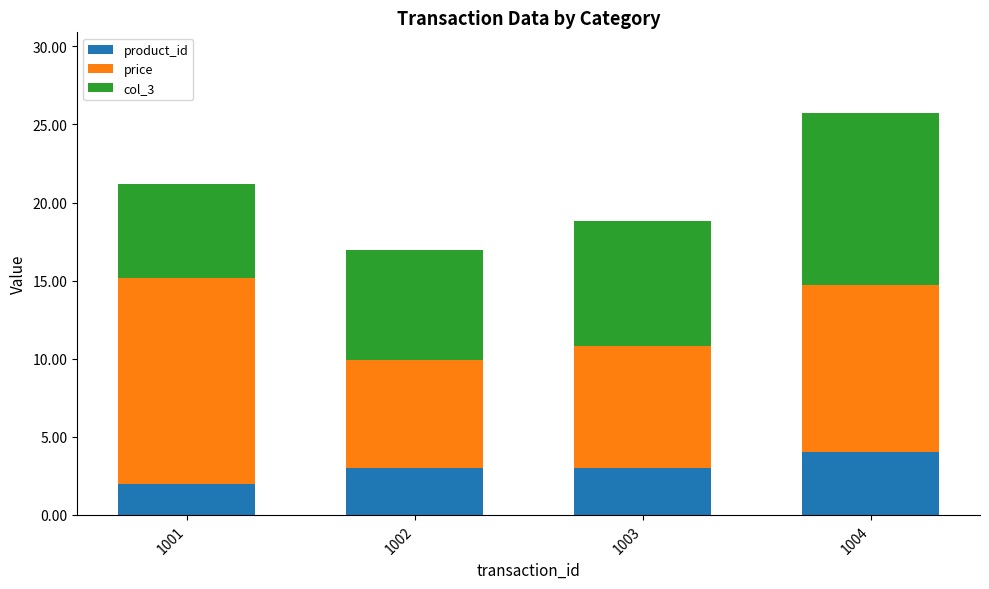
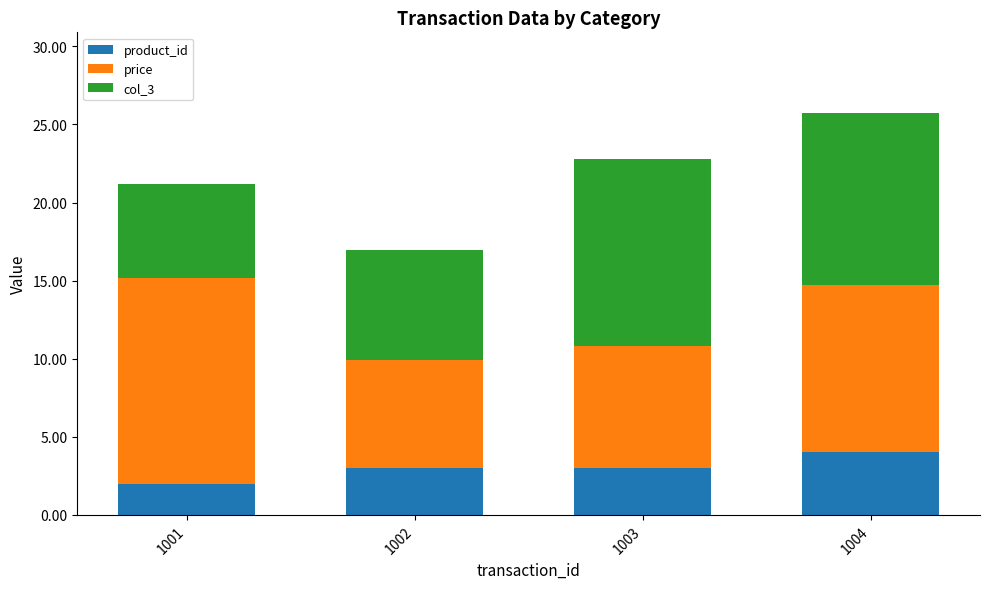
col_3, 1003: 8 -> 12
